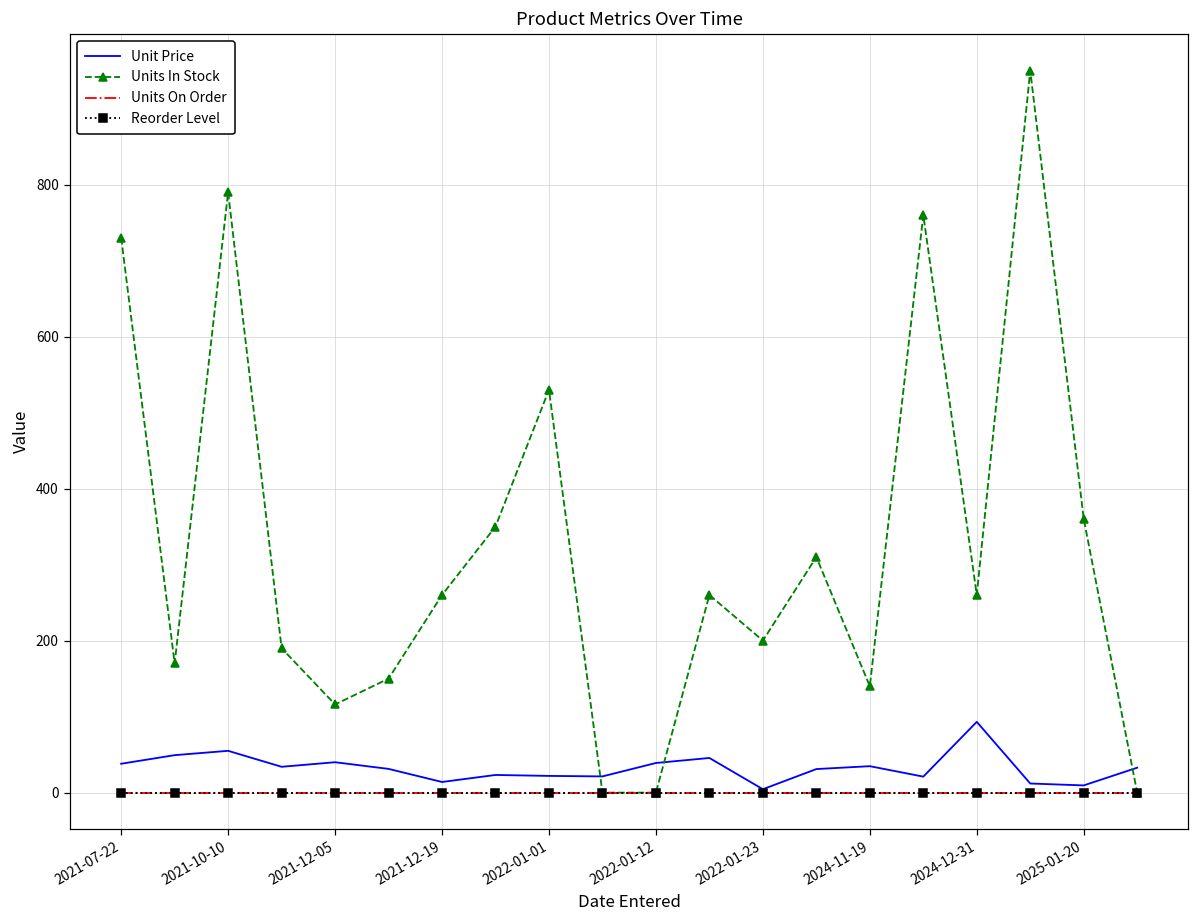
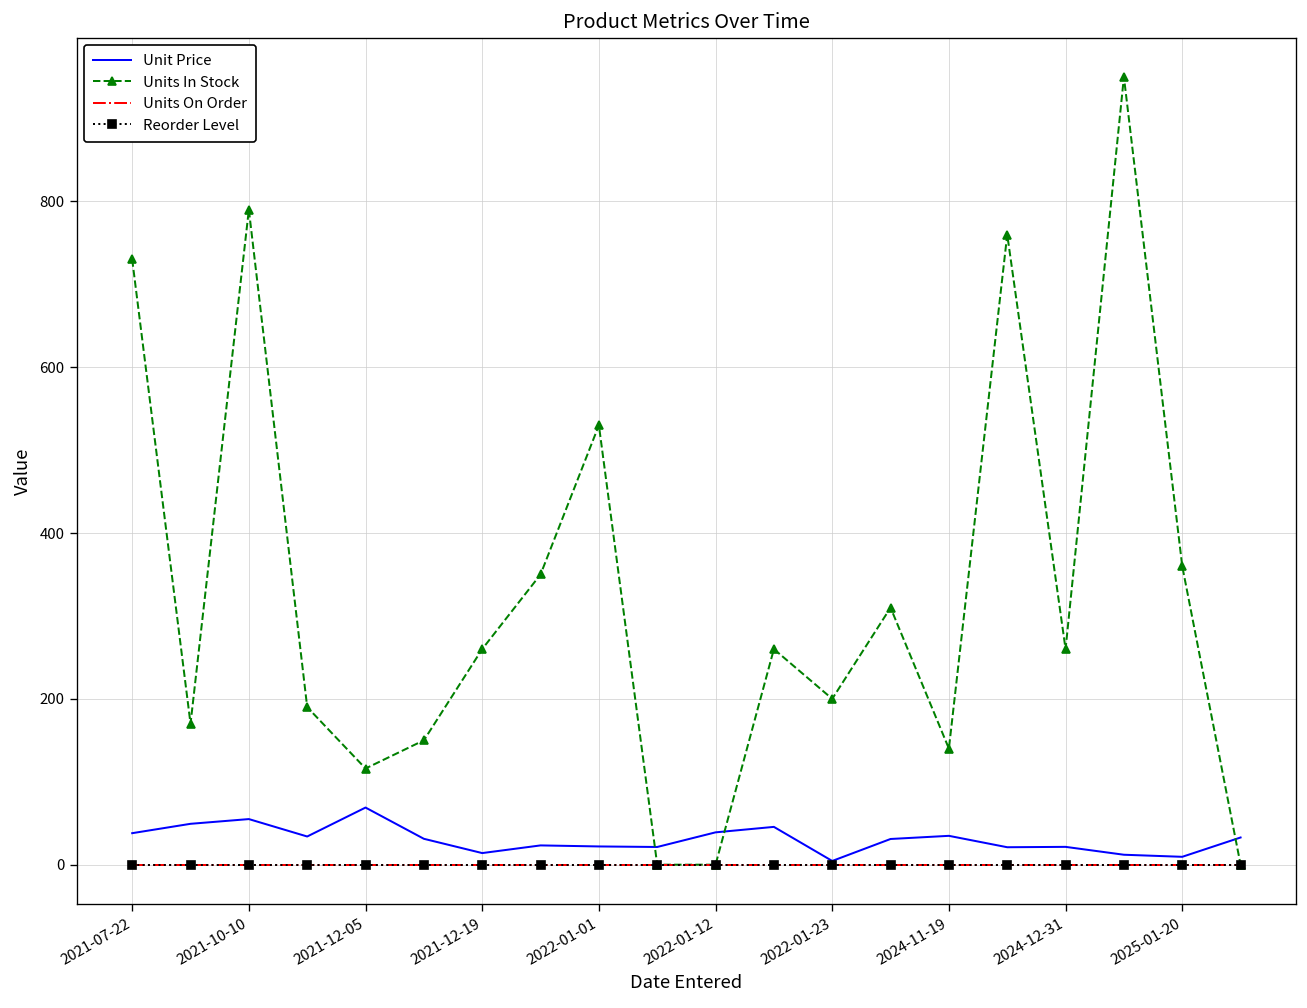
Unit Price, 2021-12-05: 40 -> 70
Unit Price, 2024-12-31: 90 -> 20
